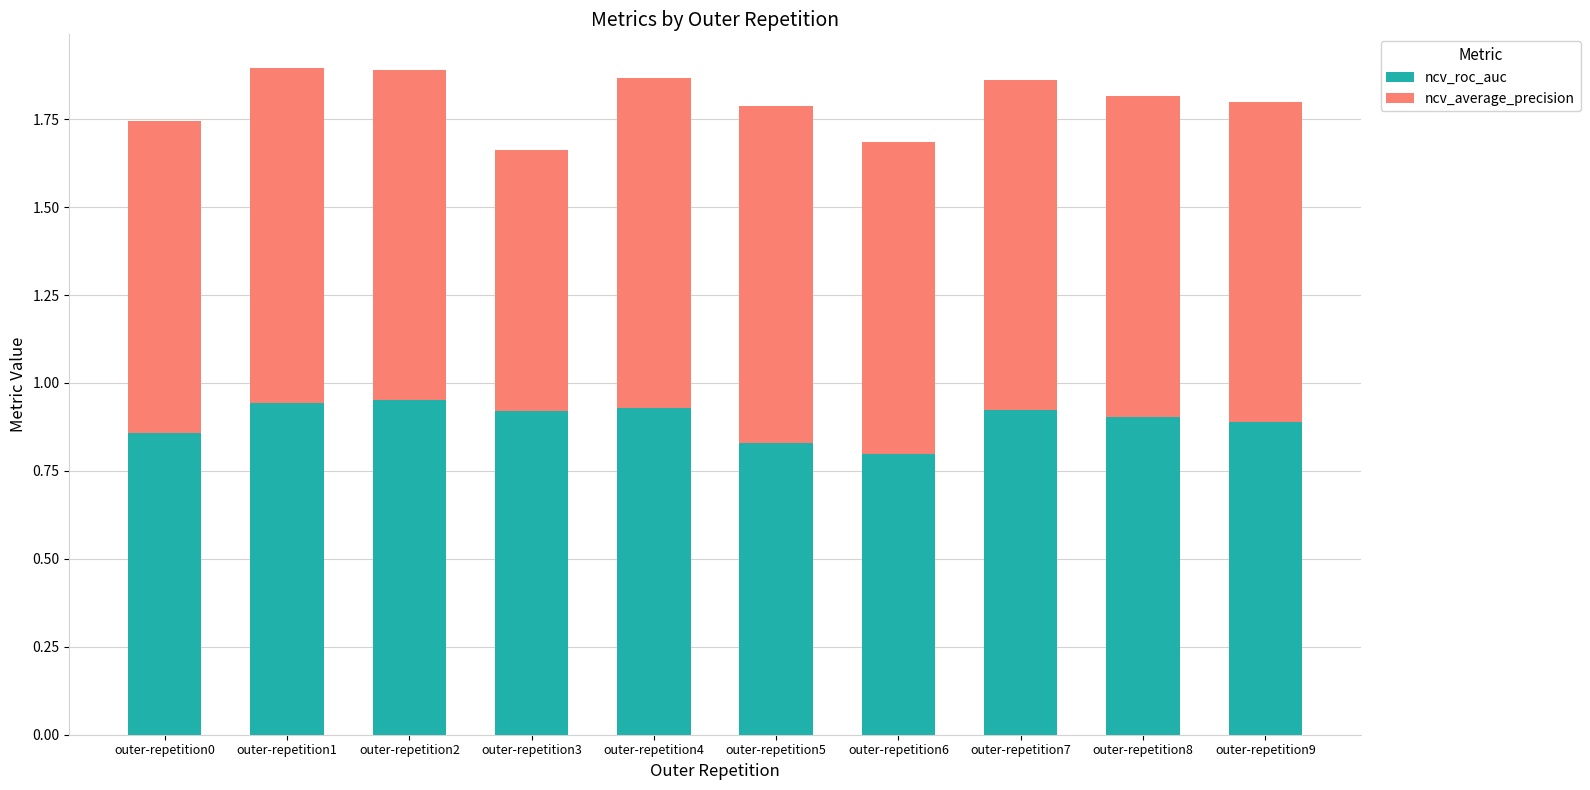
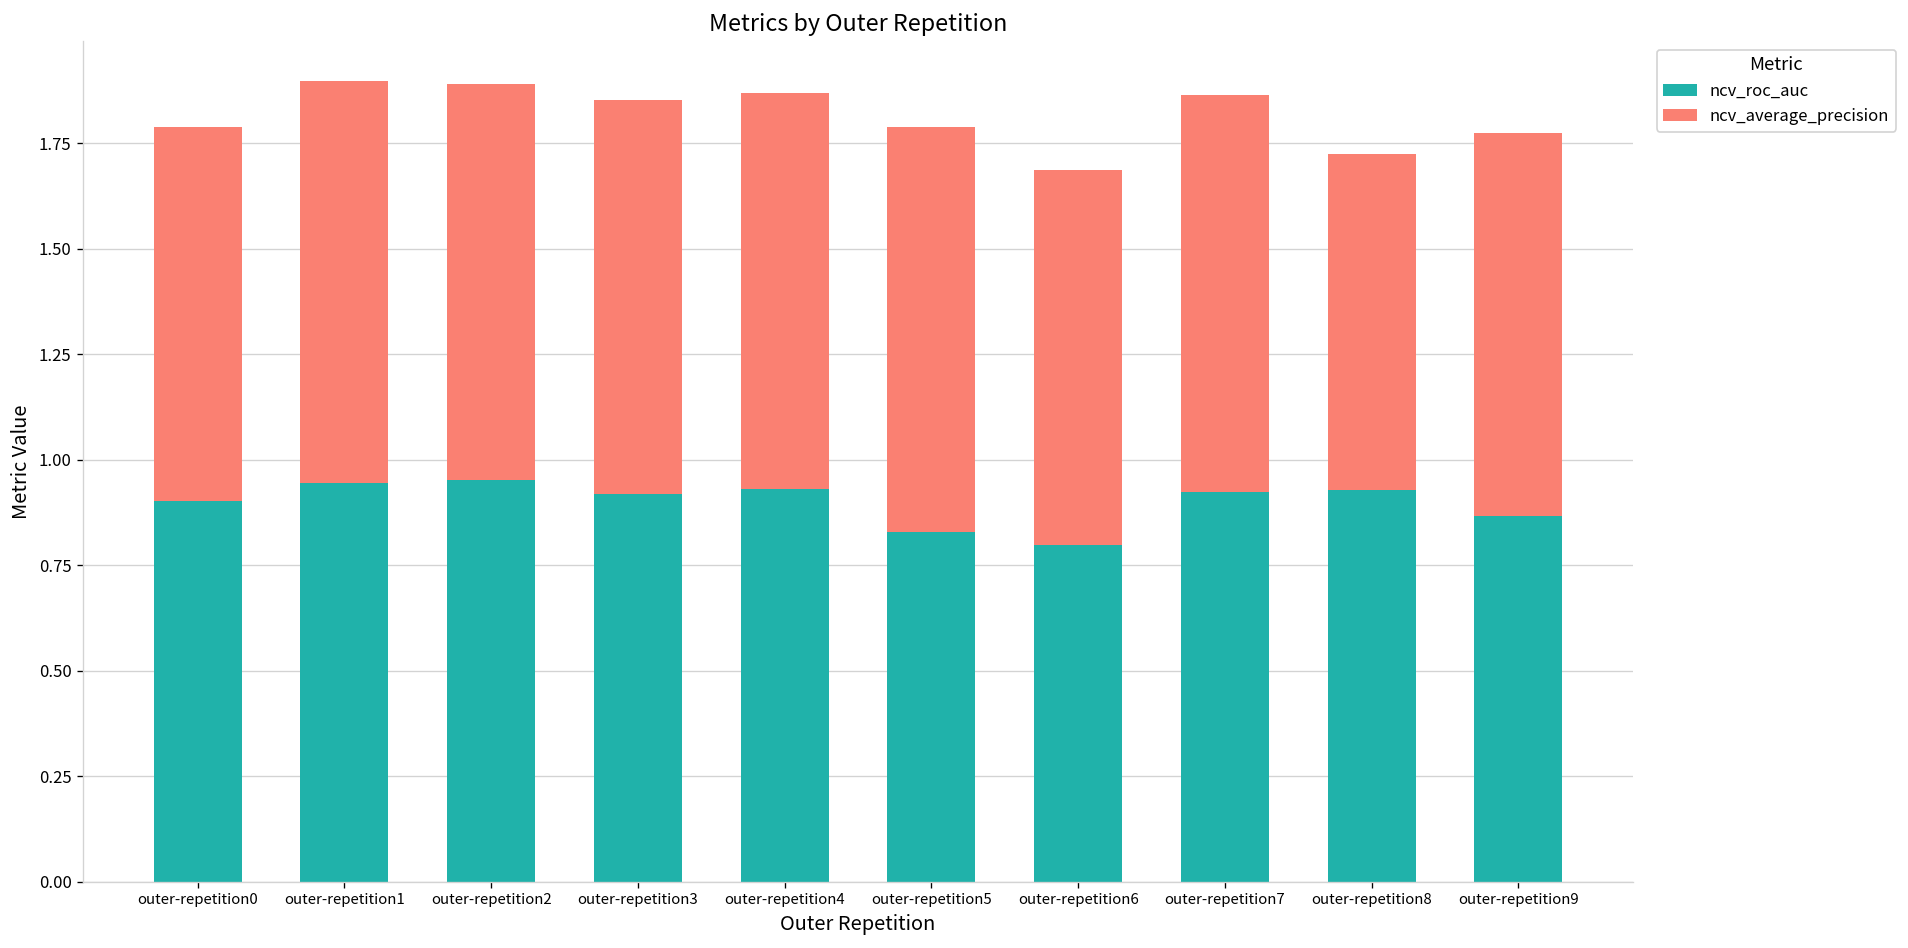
ncv_roc_auc, outer-repetition0: 0.86 -> 0.90
ncv_average_precision, outer-repetition3: 0.74 -> 0.93
ncv_roc_auc, outer-repetition8: 0.90 -> 0.93
ncv_average_precision, outer-repetition8: 0.91 -> 0.80
ncv_roc_auc, outer-repetition9: 0.89 -> 0.87
